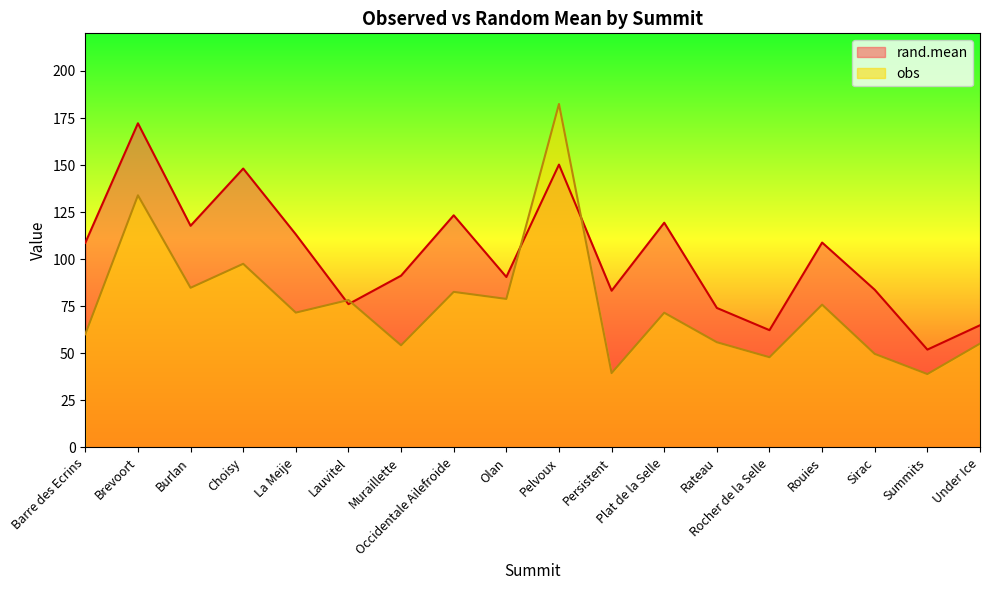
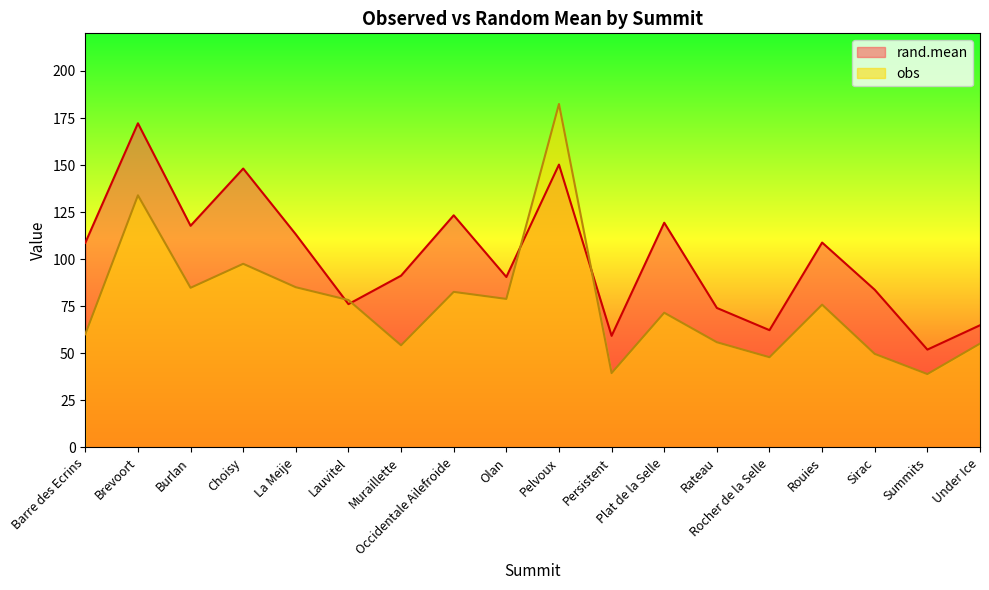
obs, La Meije: 72 -> 85
rand.mean, Persistent: 83 -> 59
